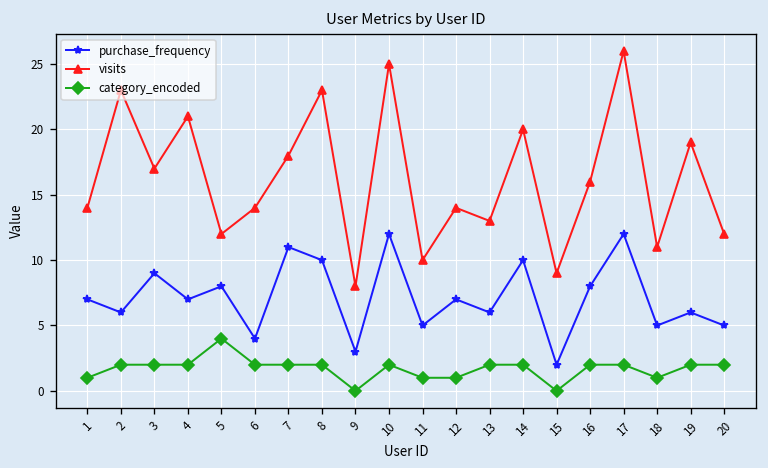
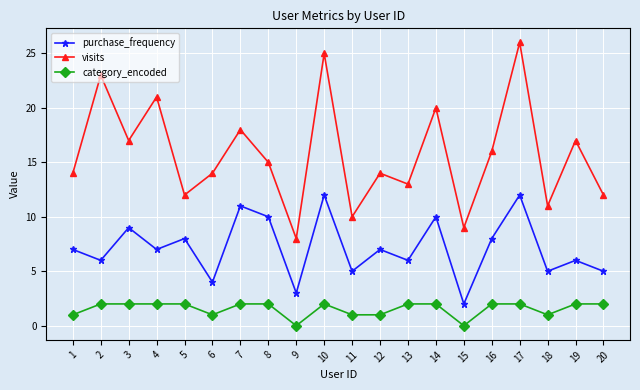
category_encoded, 5: 4 -> 2
category_encoded, 6: 2 -> 1
visits, 8: 23 -> 15
visits, 19: 19 -> 17
